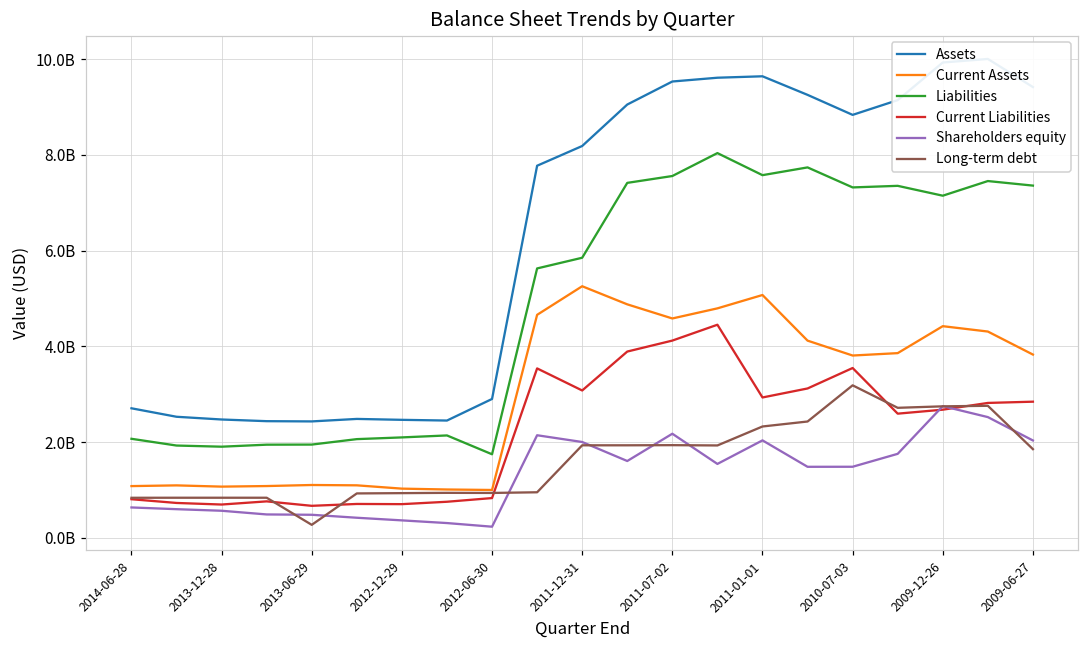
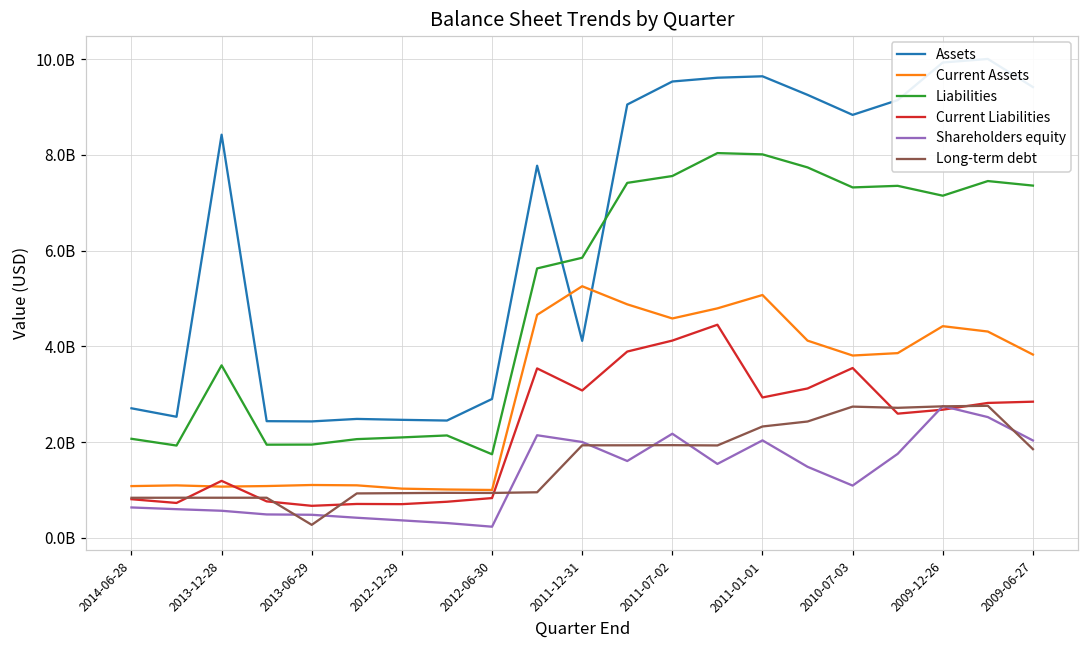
Assets, 2013-12-28: 2500000000 -> 8400000000
Liabilities, 2013-12-28: 1900000000 -> 3600000000
Current Liabilities, 2013-12-28: 700000000 -> 1200000000
Assets, 2011-12-31: 8200000000 -> 4100000000
Liabilities, 2011-01-01: 7600000000 -> 8000000000
Shareholders equity, 2010-07-03: 1500000000 -> 1100000000
Long-term debt, 2010-07-03: 3200000000 -> 2700000000
